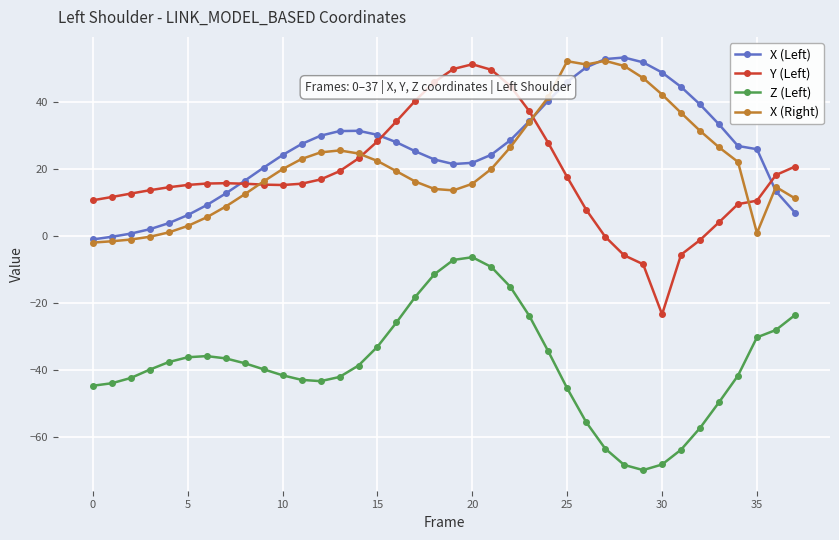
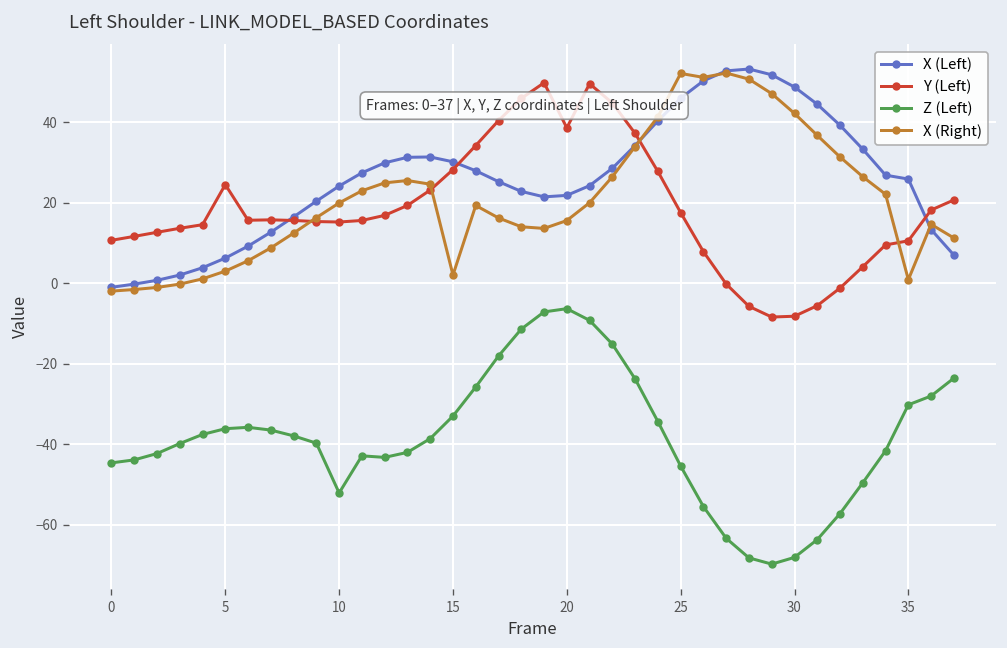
Y (Left), 5: 15 -> 25
Z (Left), 10: -41 -> -52
X (Right), 15: 22 -> 2
Y (Left), 20: 51 -> 39
Y (Left), 30: -23 -> -8
